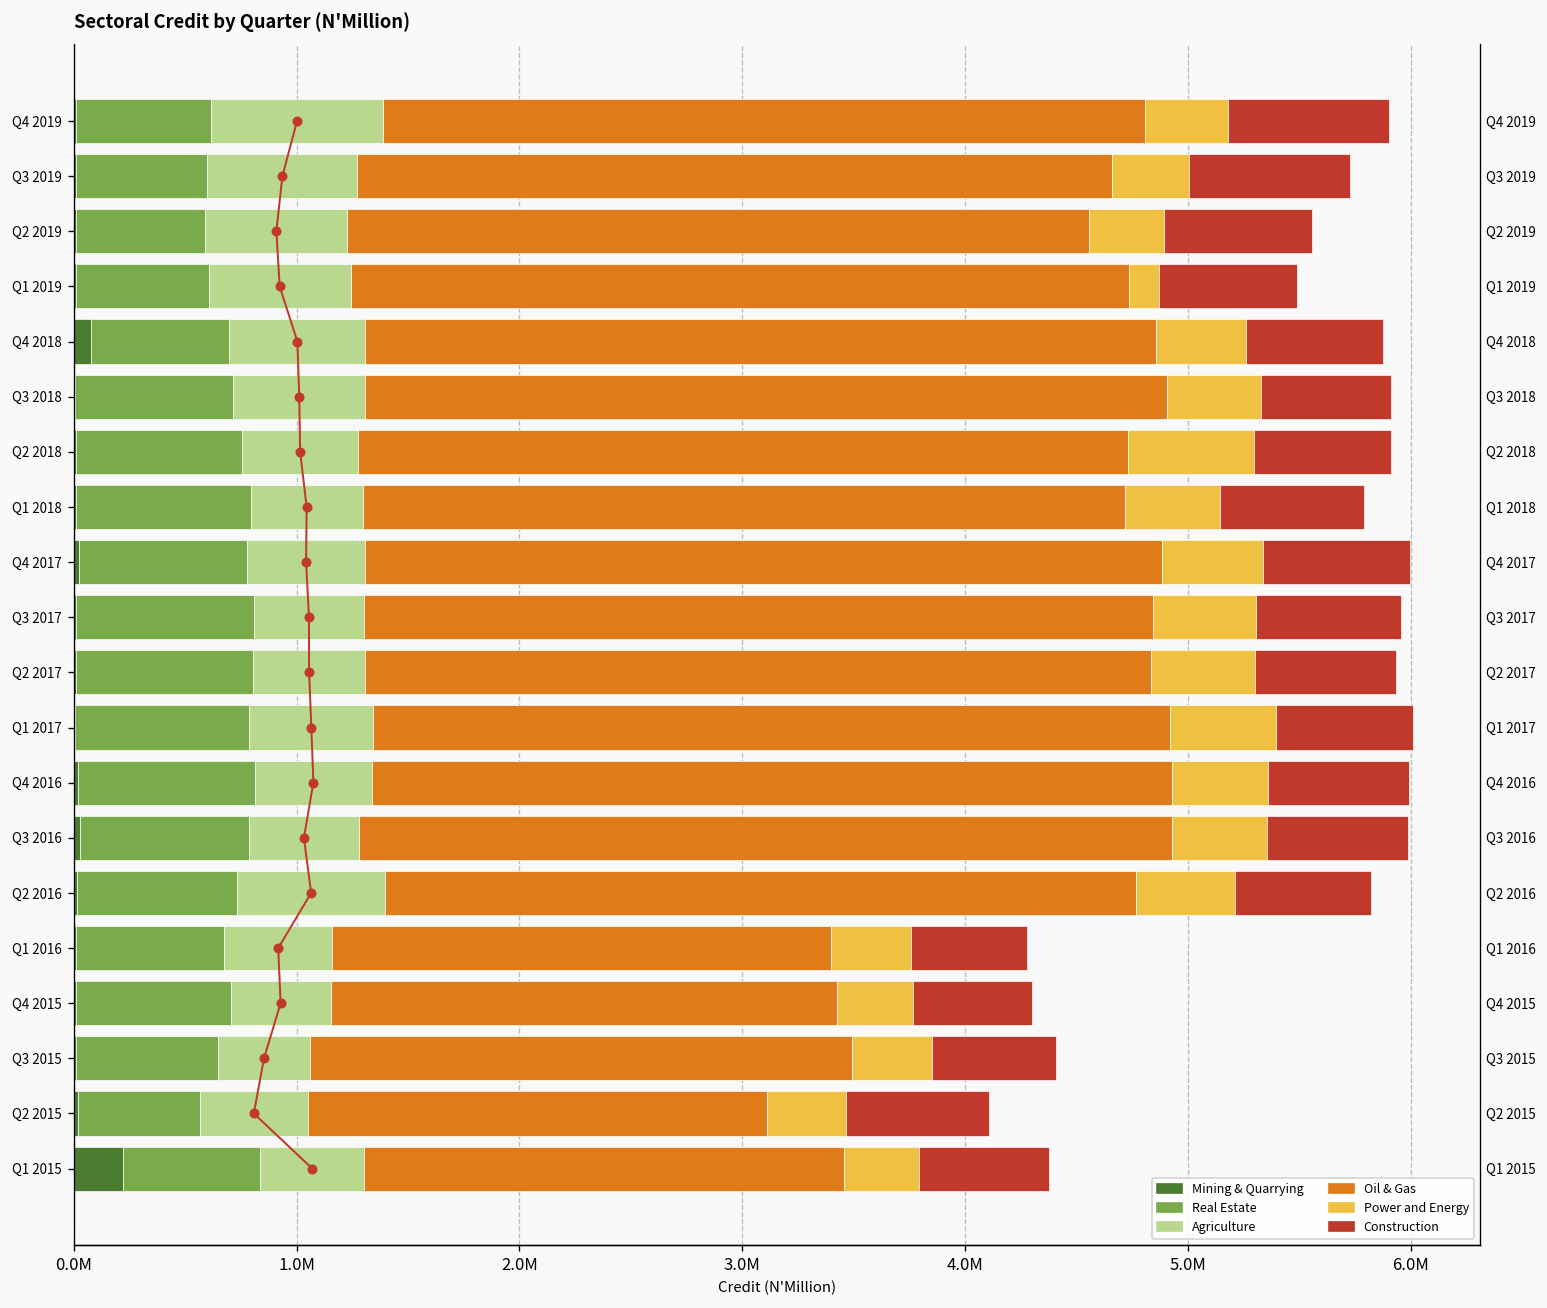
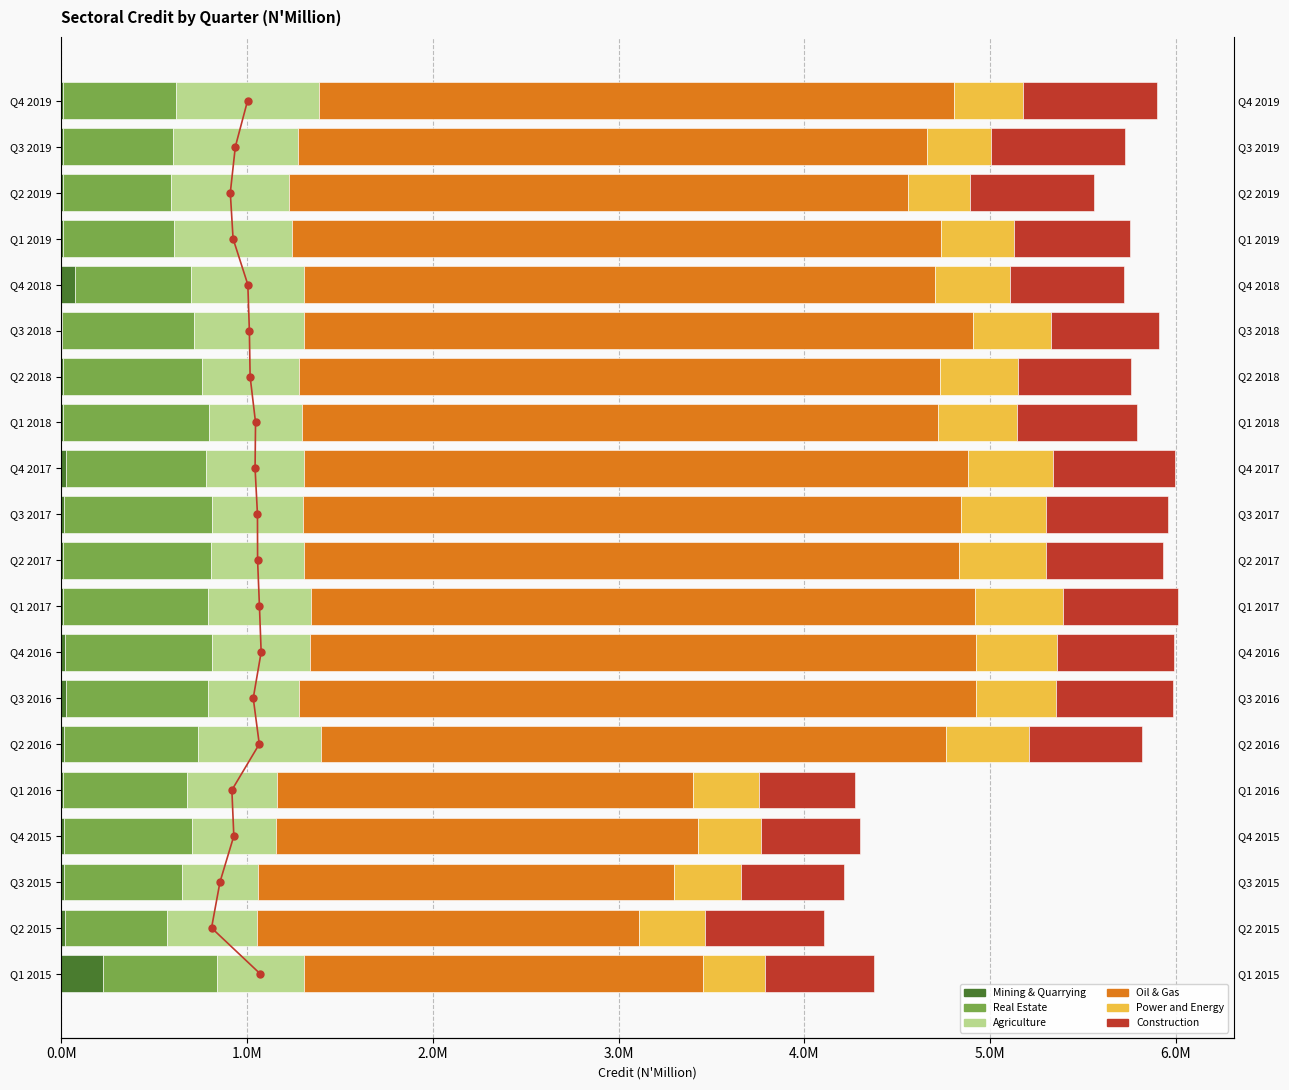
Power and Energy, Q1 2019: 130000 -> 390000
Oil & Gas, Q4 2018: 3550000 -> 3390000
Power and Energy, Q2 2018: 560000 -> 420000
Oil & Gas, Q3 2015: 2440000 -> 2240000
